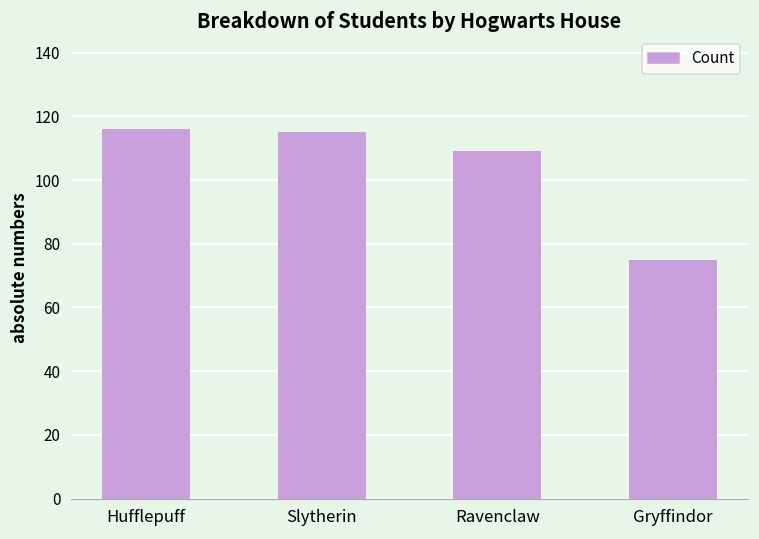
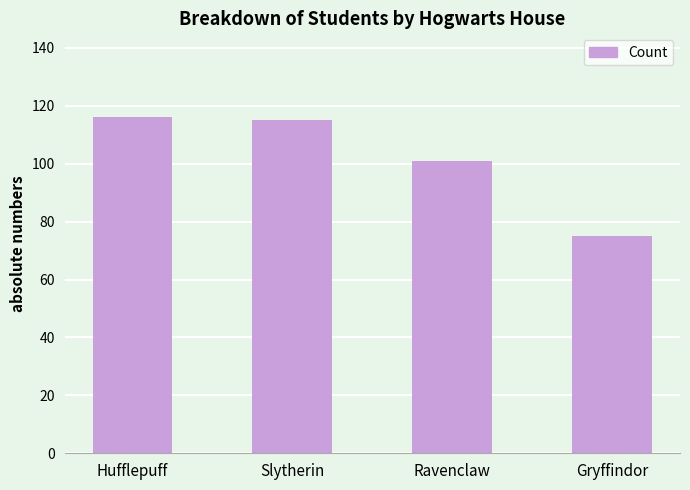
Ravenclaw: 109 -> 101
